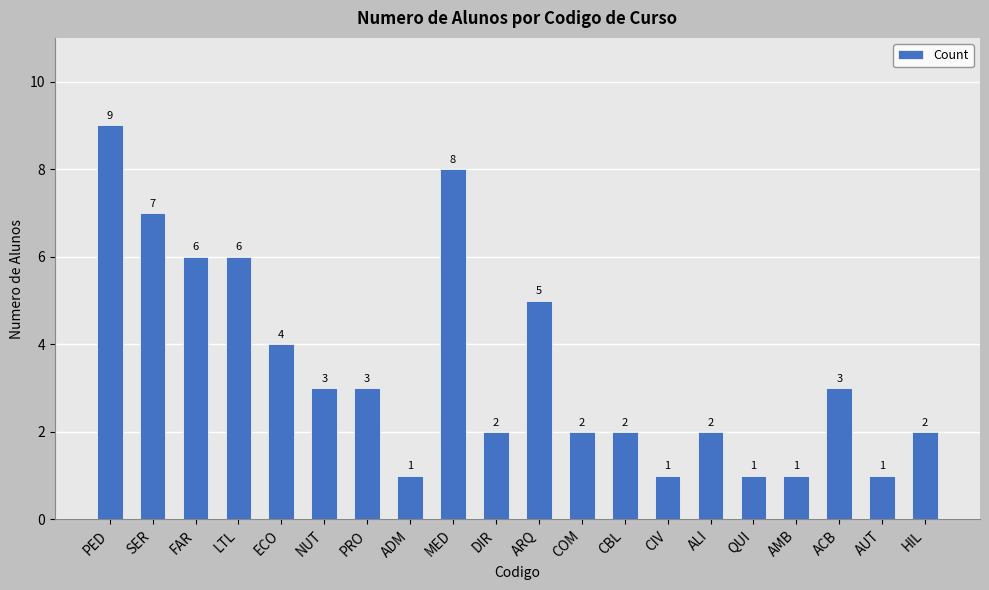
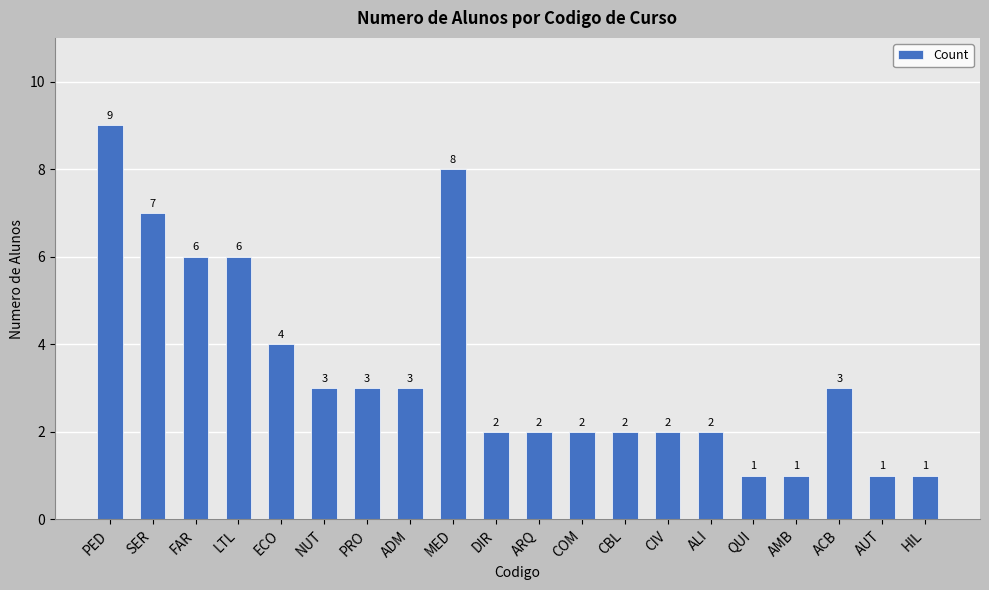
ADM: 1 -> 3
ARQ: 5 -> 2
CIV: 1 -> 2
HIL: 2 -> 1
